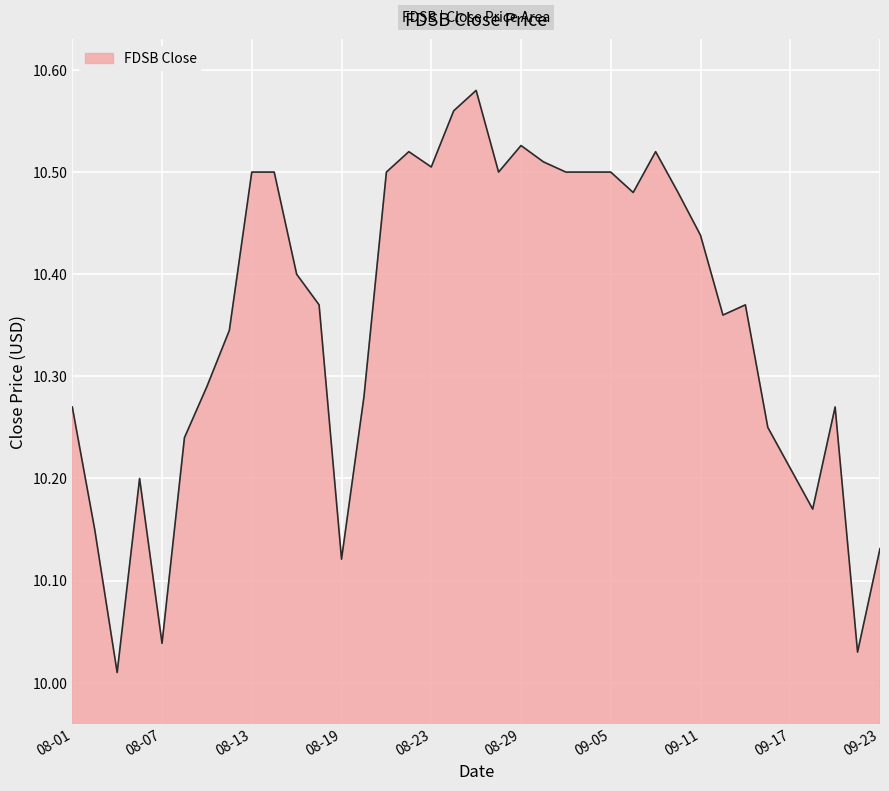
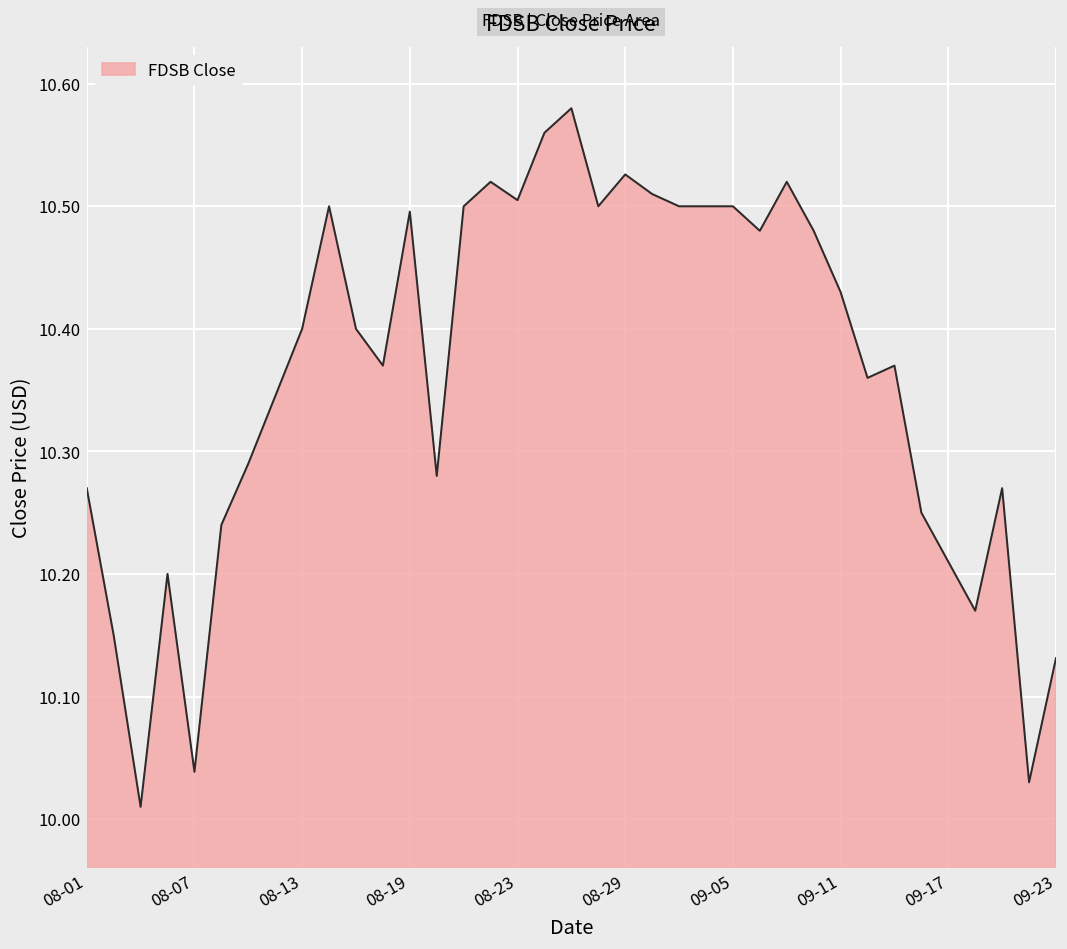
08-13: 10.5 -> 10.4
08-19: 10.121 -> 10.496
09-11: 10.438 -> 10.430
